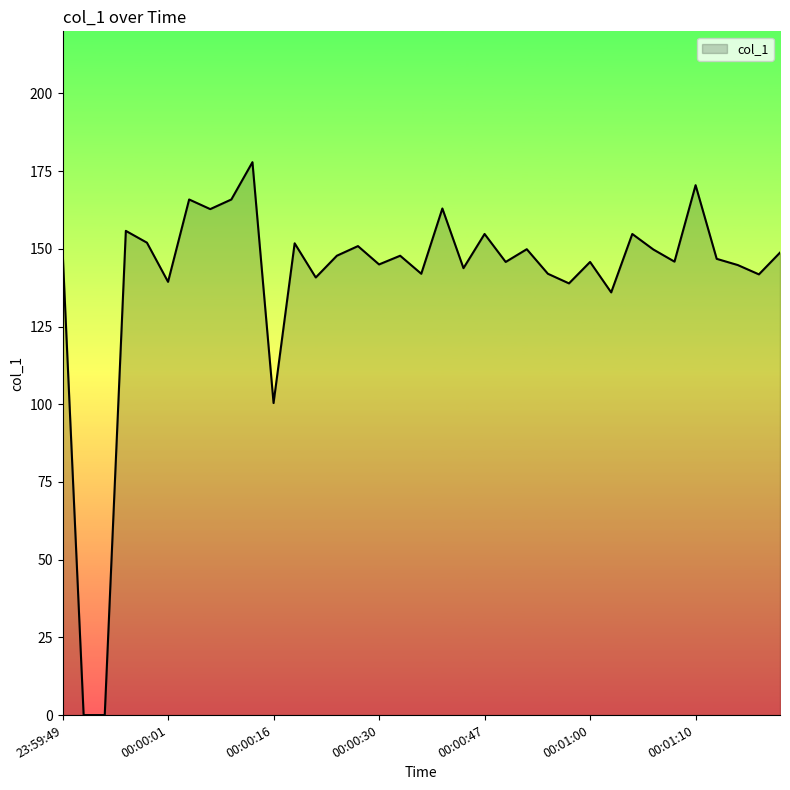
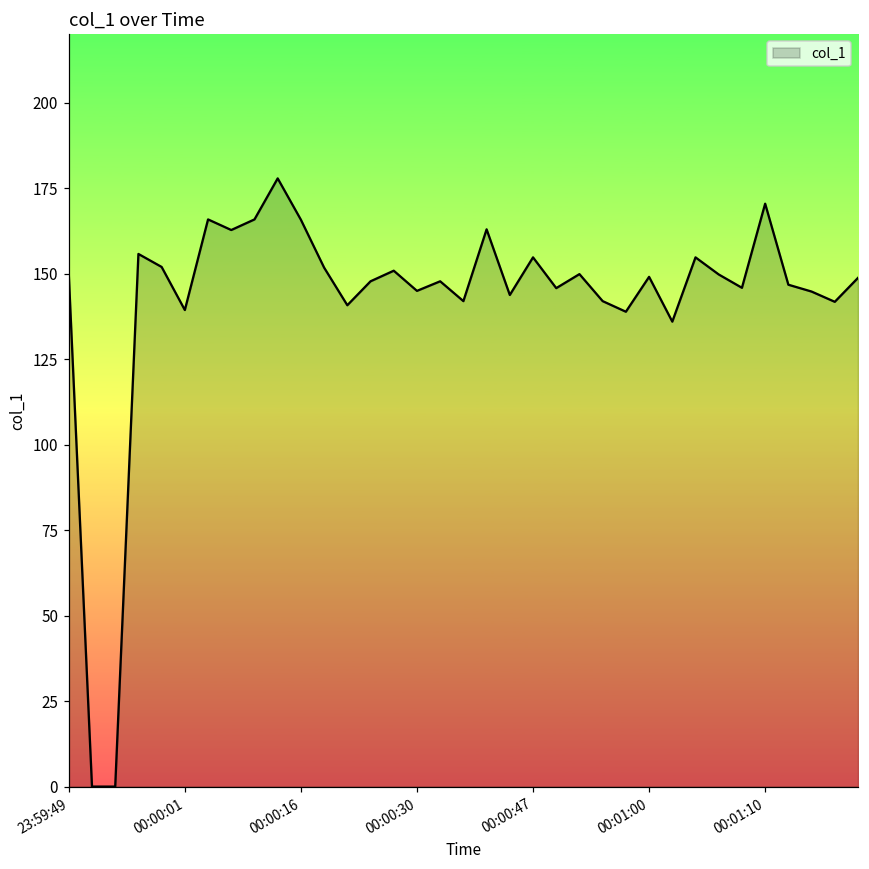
00:00:16: 100 -> 166
00:01:00: 146 -> 149
